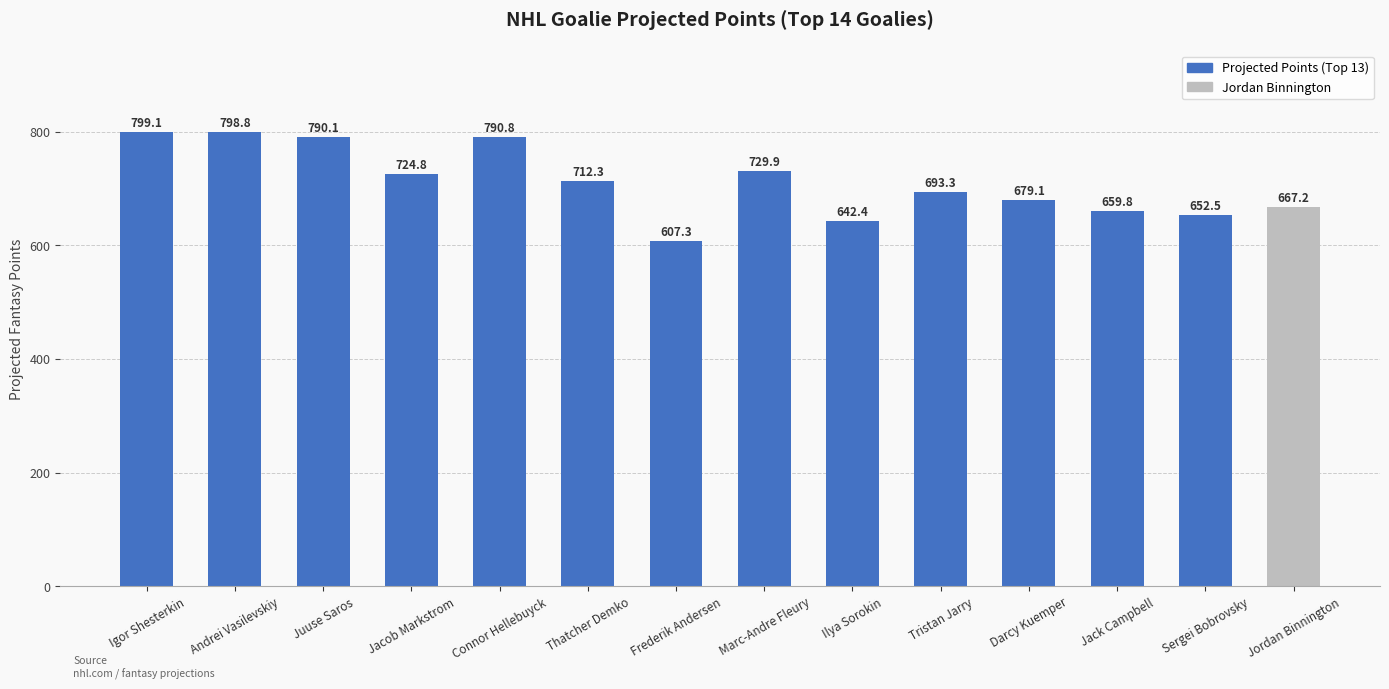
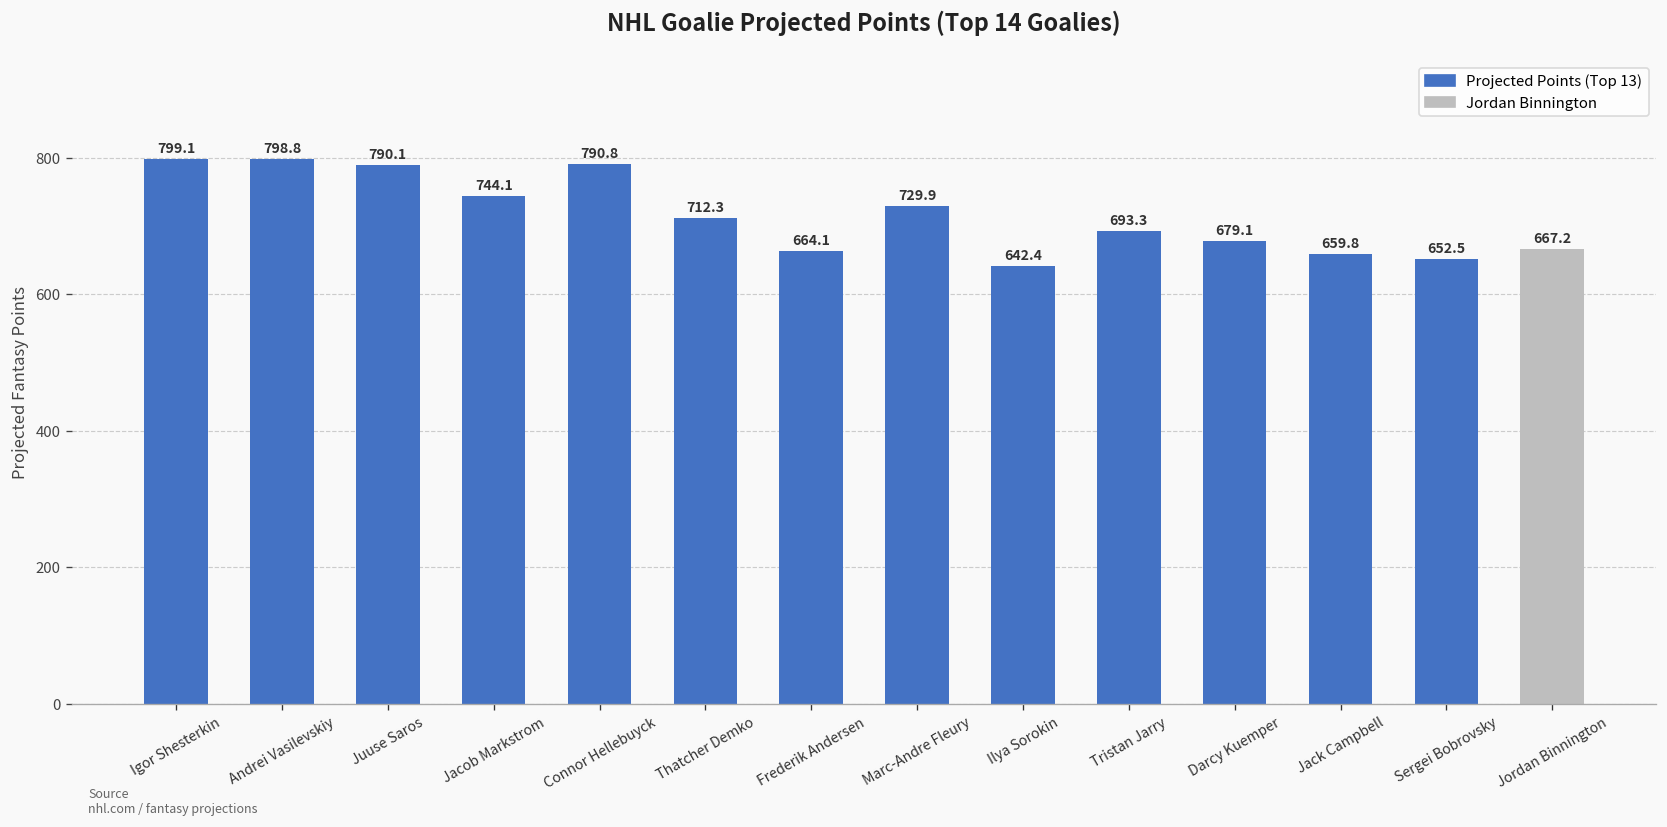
Jacob Markstrom: 724.8 -> 744.1
Frederik Andersen: 607.3 -> 664.1
